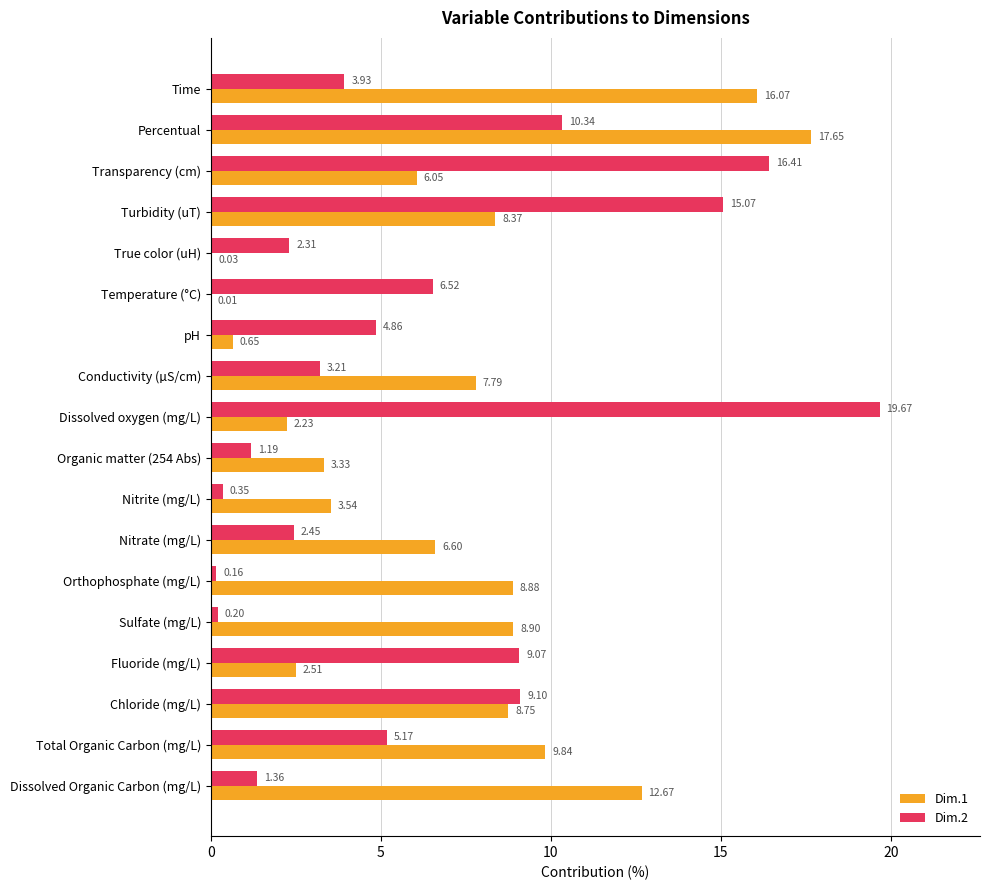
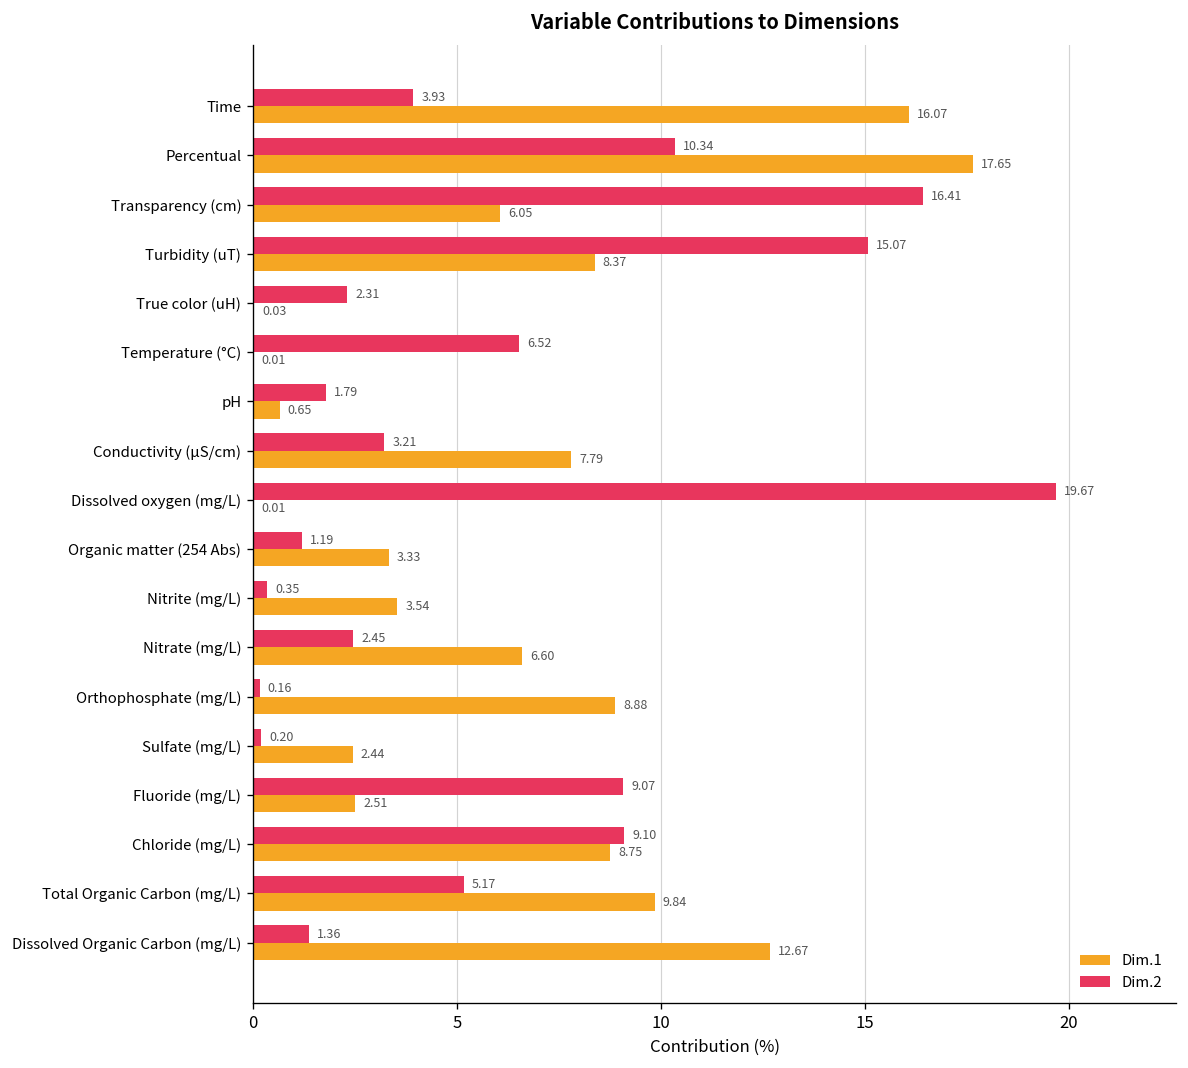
Dim.2, pH: 4.86 -> 1.79
Dim.1, Dissolved oxygen (mg/L): 2.23 -> 0.01
Dim.1, Sulfate (mg/L): 8.90 -> 2.44
